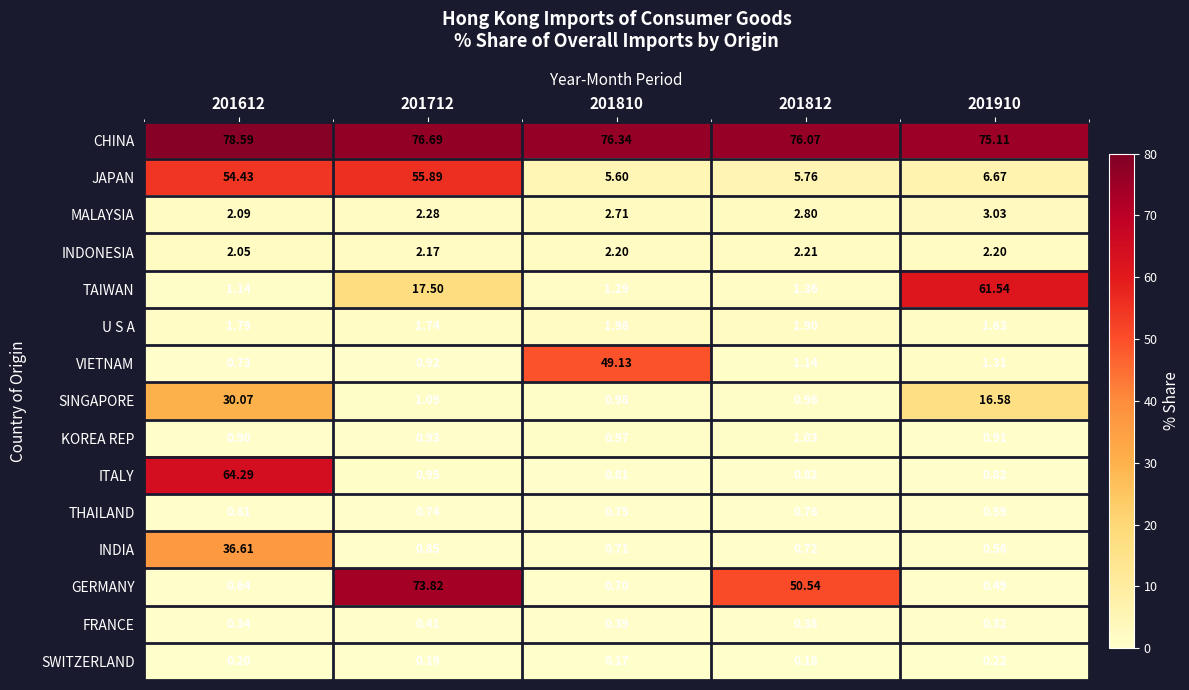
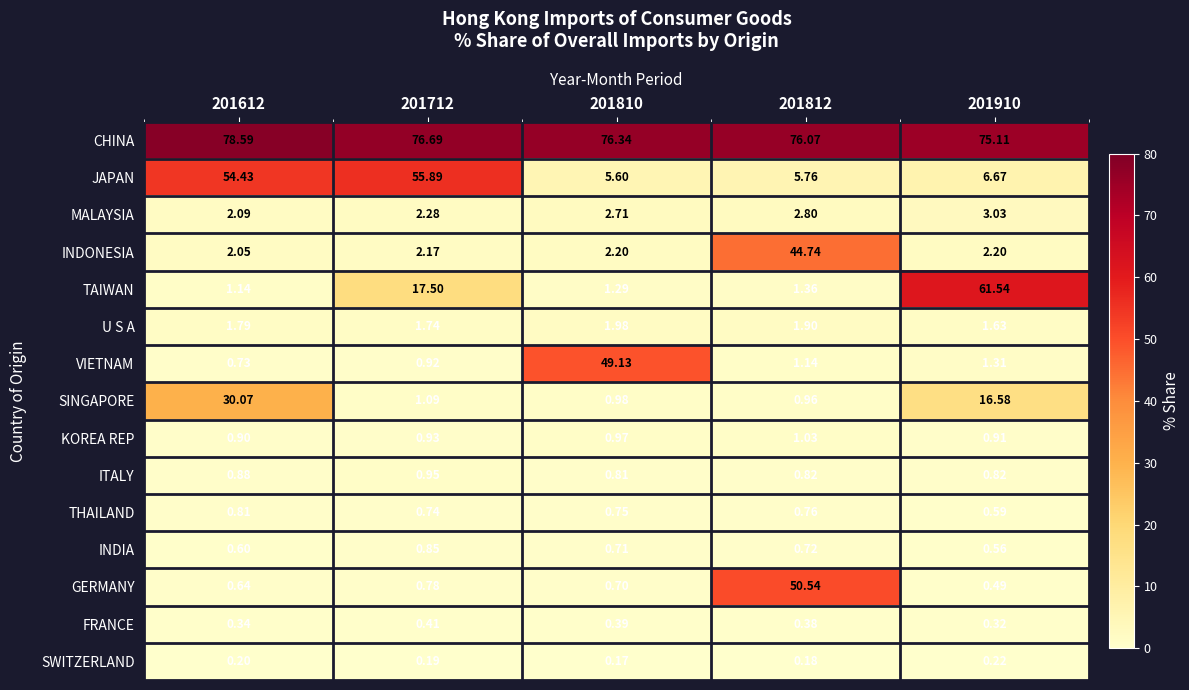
INDONESIA, 201812: 2.21 -> 44.74
ITALY, 201612: 64.29 -> 0.88
INDIA, 201612: 36.61 -> 0.60
GERMANY, 201712: 73.82 -> 0.78
